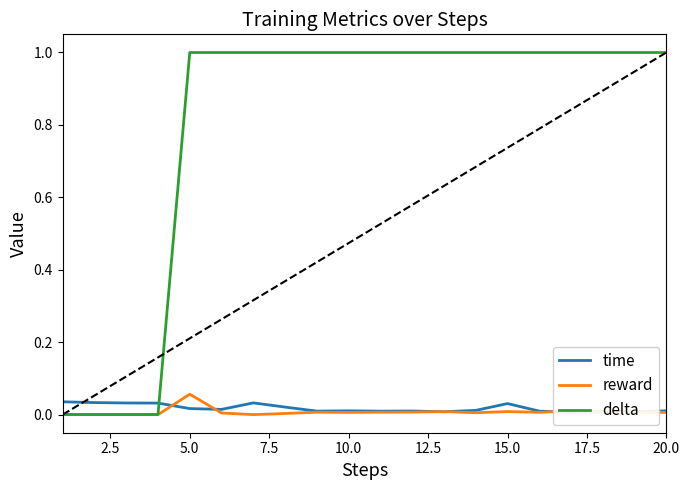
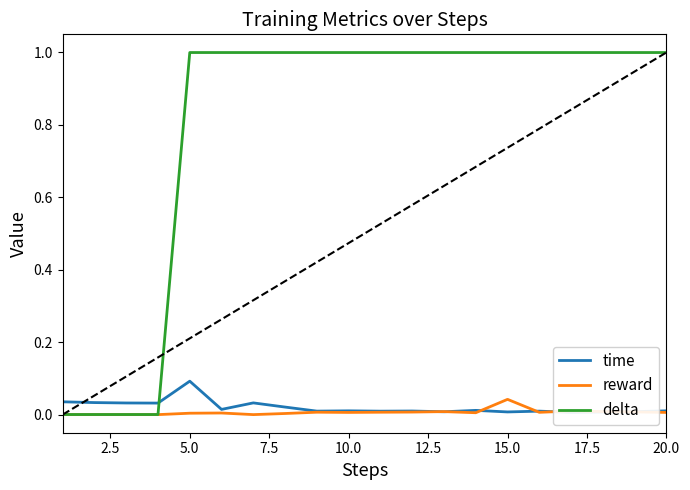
time, 5.0: 0.02 -> 0.09
reward, 5.0: 0.06 -> 0.00
time, 15.0: 0.03 -> 0.01
reward, 15.0: 0.01 -> 0.04
